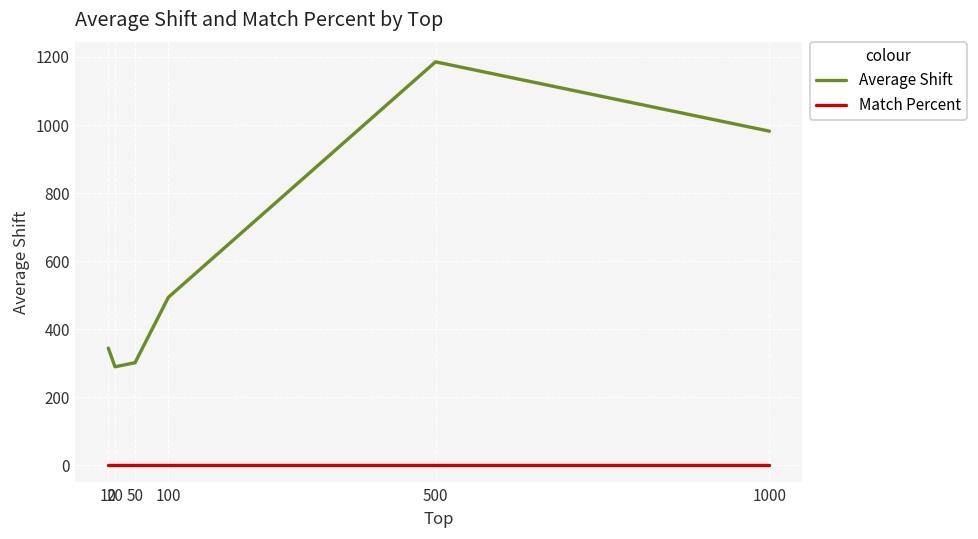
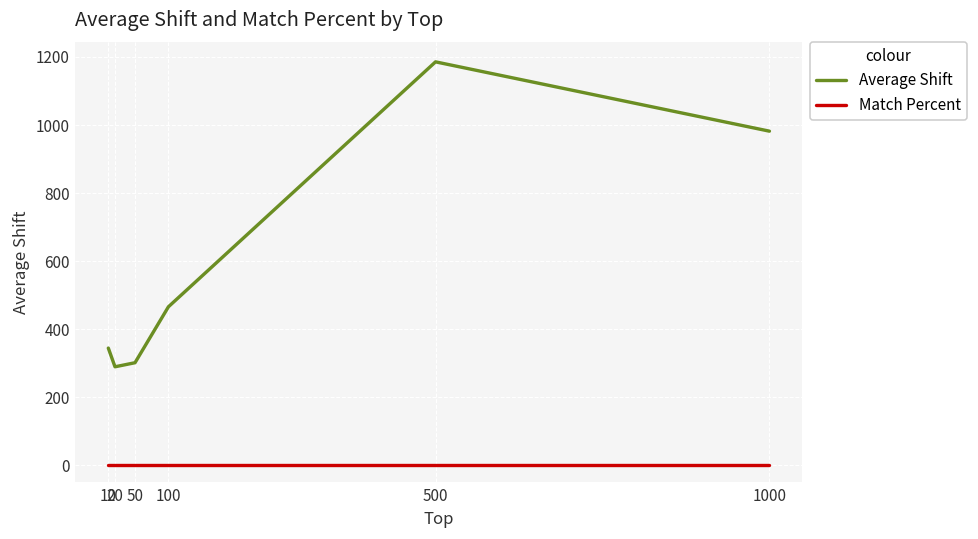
Average Shift, 100: 490 -> 470
